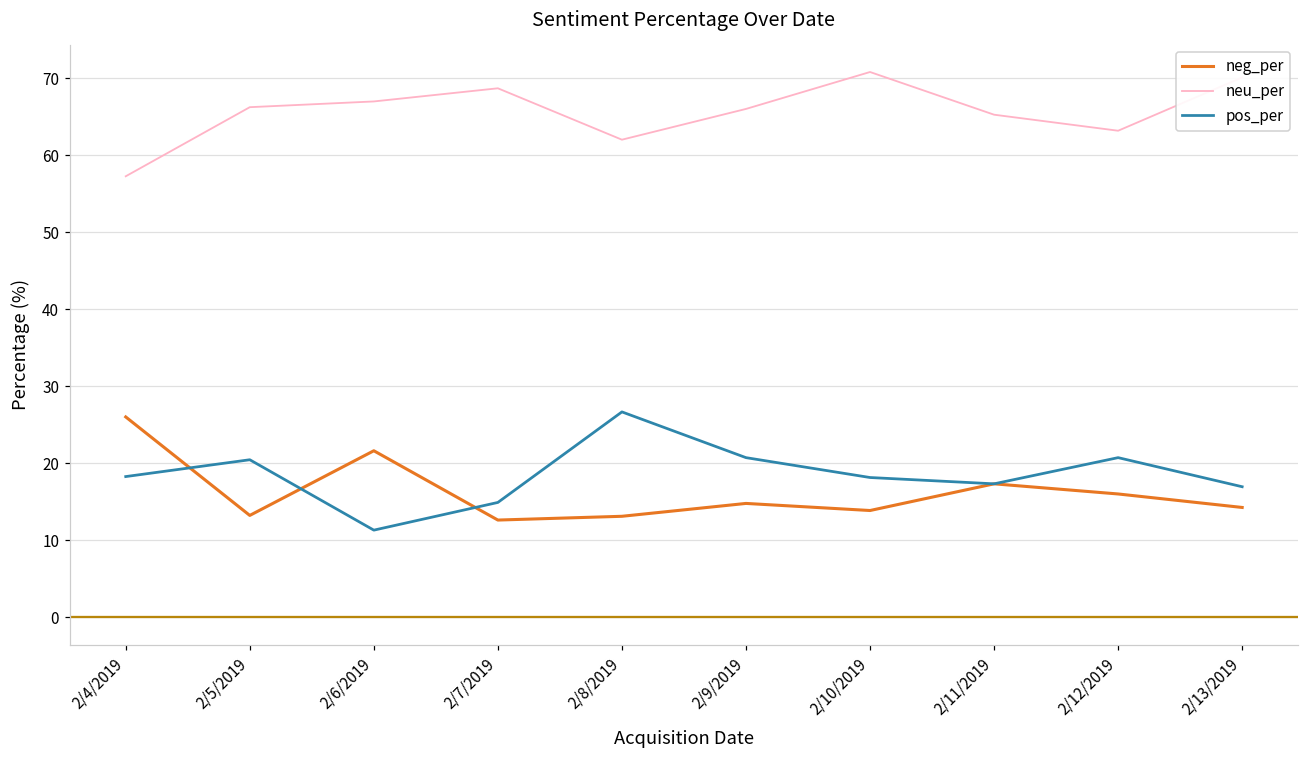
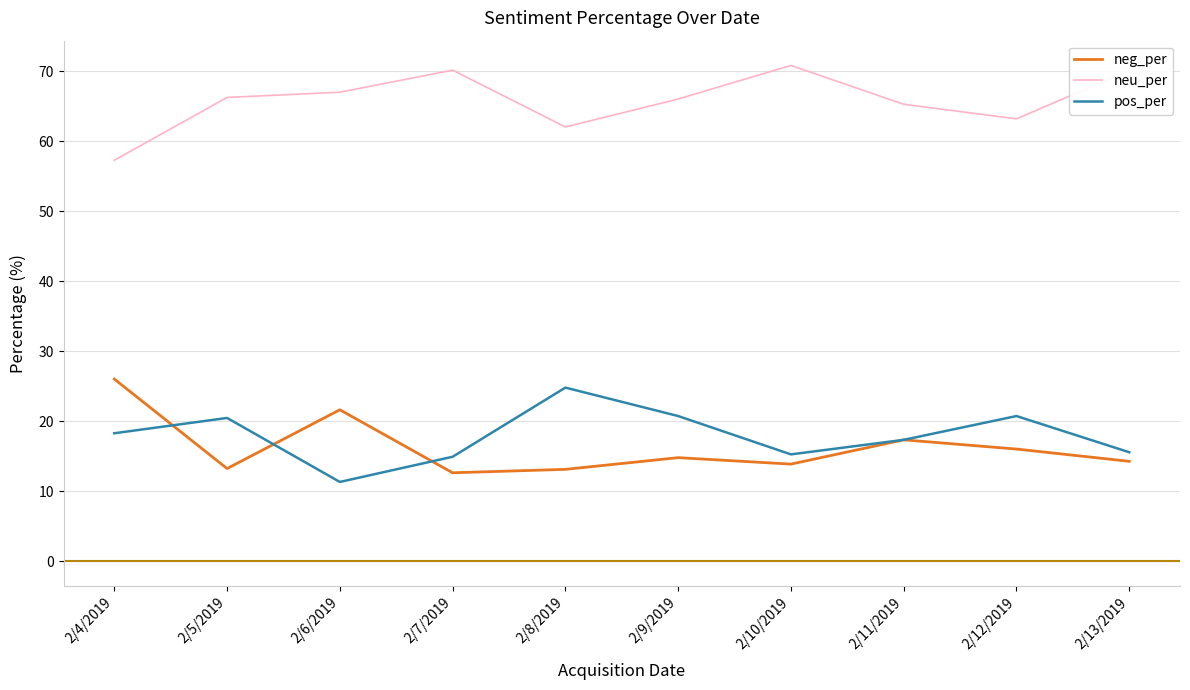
neu_per, 2/7/2019: 69 -> 70
pos_per, 2/8/2019: 27 -> 25
pos_per, 2/10/2019: 18 -> 15
pos_per, 2/13/2019: 17 -> 16
